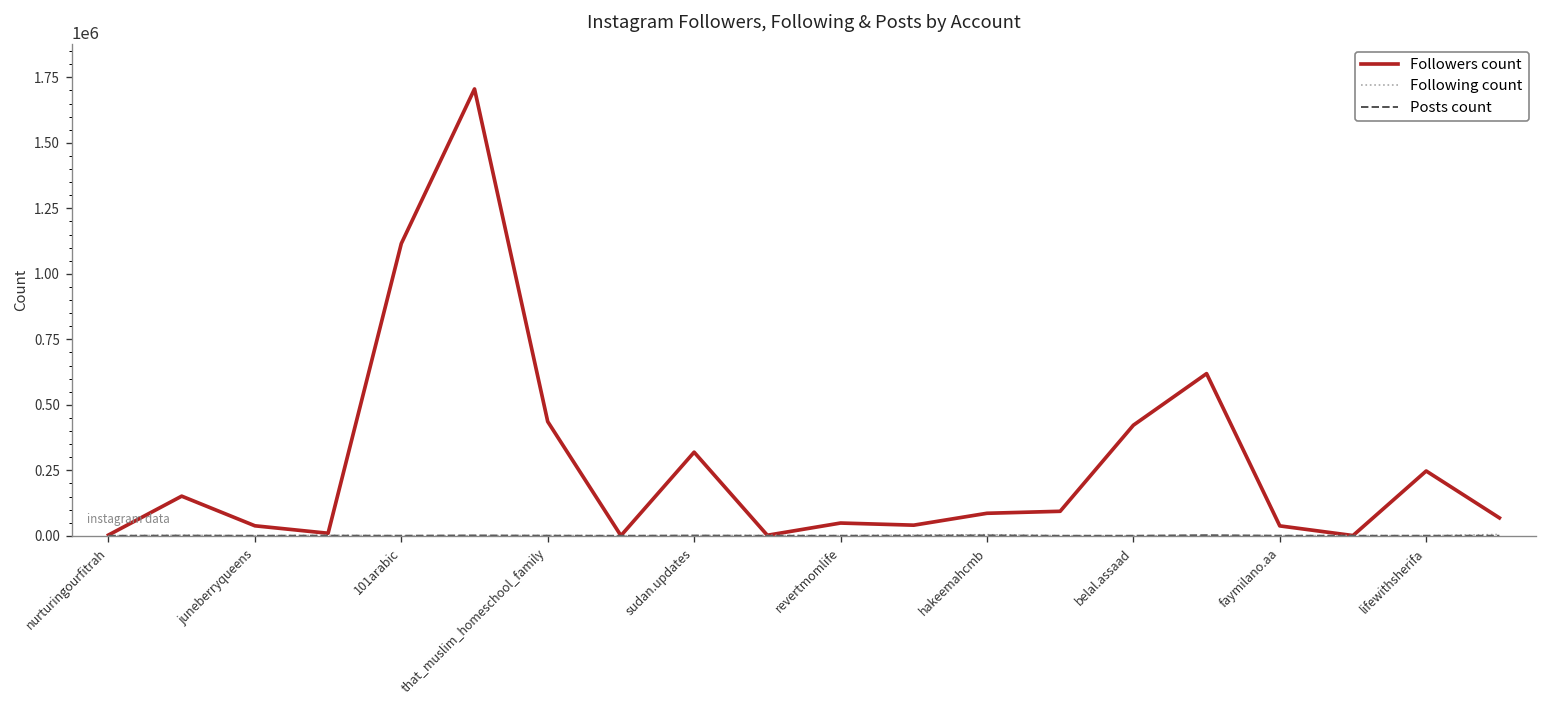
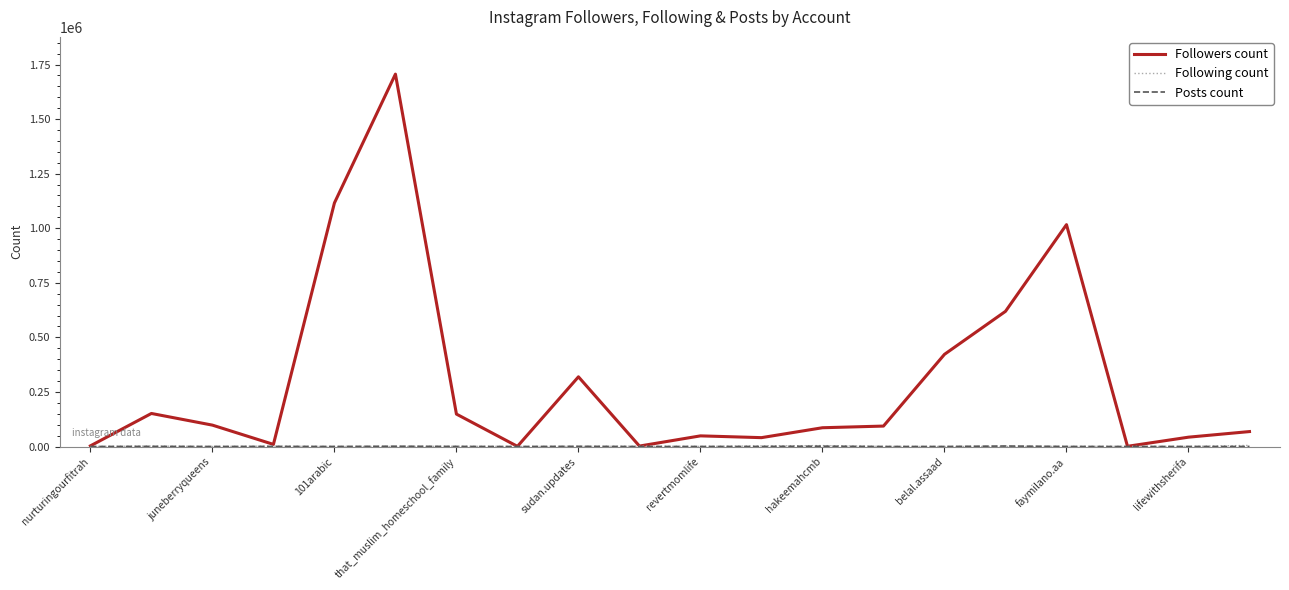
Followers count, juneberryqueens: 40000 -> 100000
Followers count, that_muslim_homeschool_family: 440000 -> 150000
Followers count, faymilano.aa: 40000 -> 1020000
Followers count, lifewithsherifa: 250000 -> 40000
